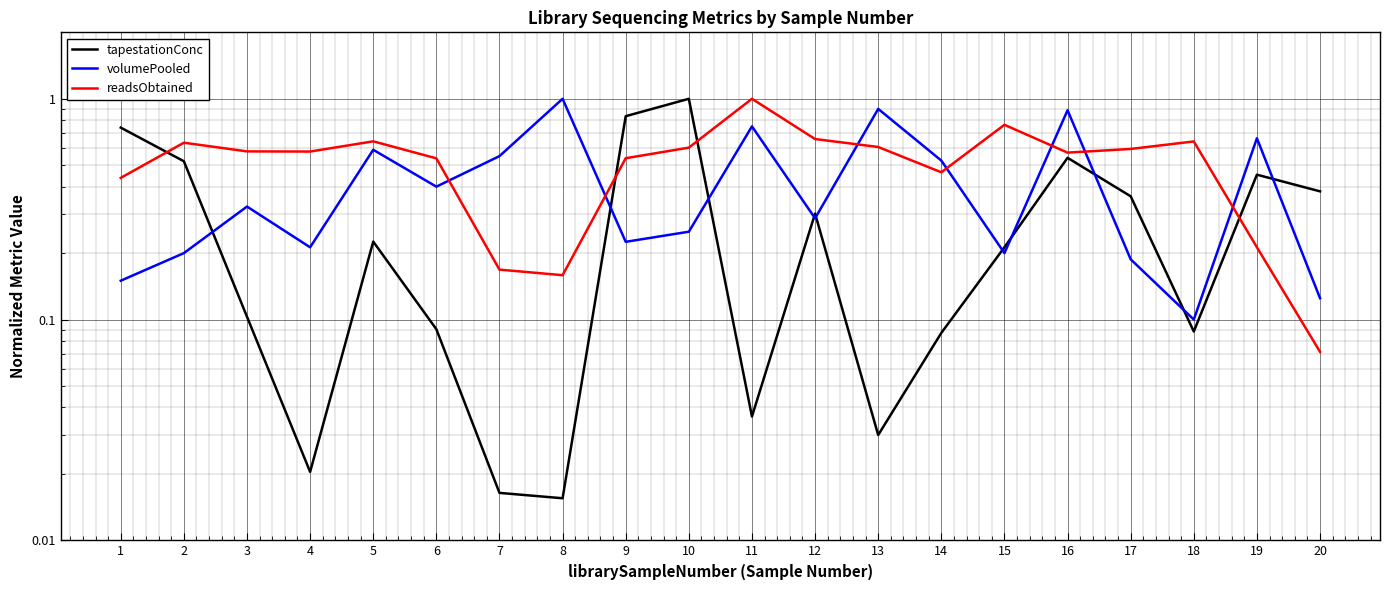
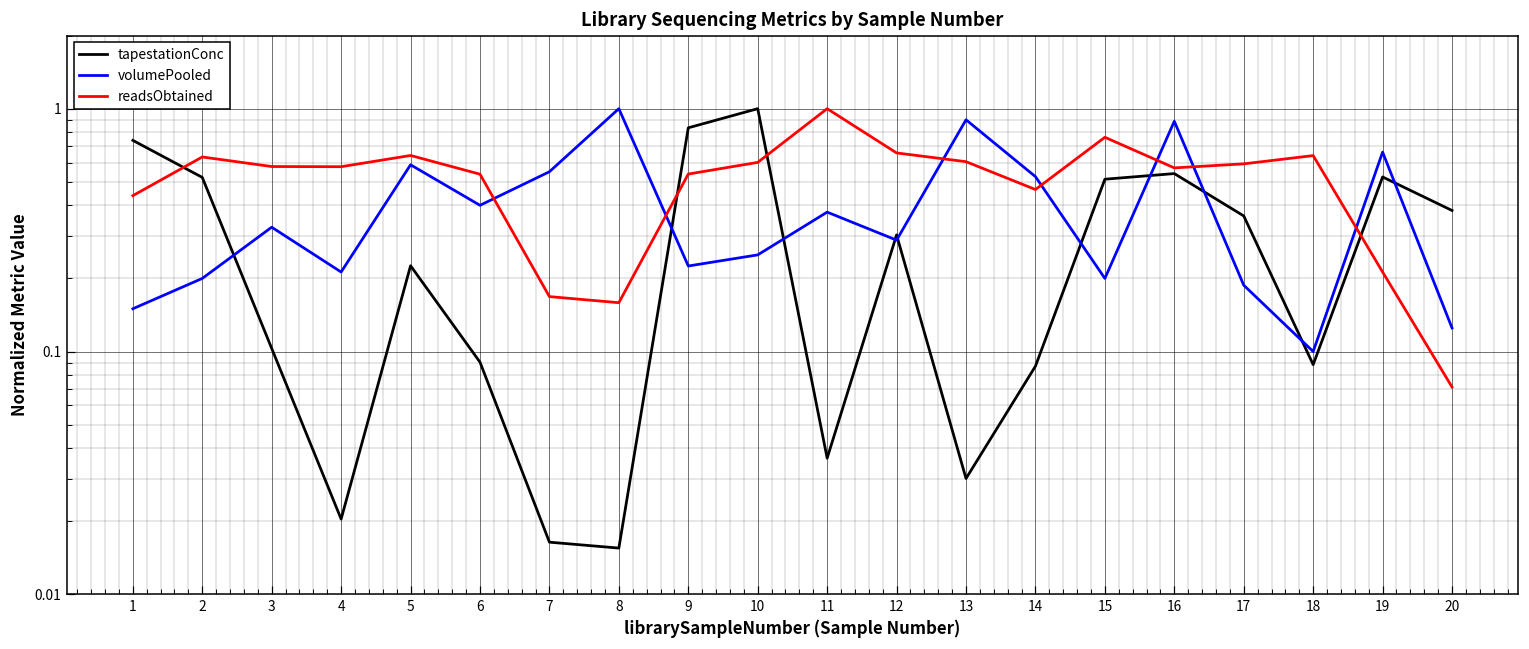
volumePooled, 11: 0.75 -> 0.38
tapestationConc, 15: 0.21 -> 0.51
tapestationConc, 19: 0.45 -> 0.52
